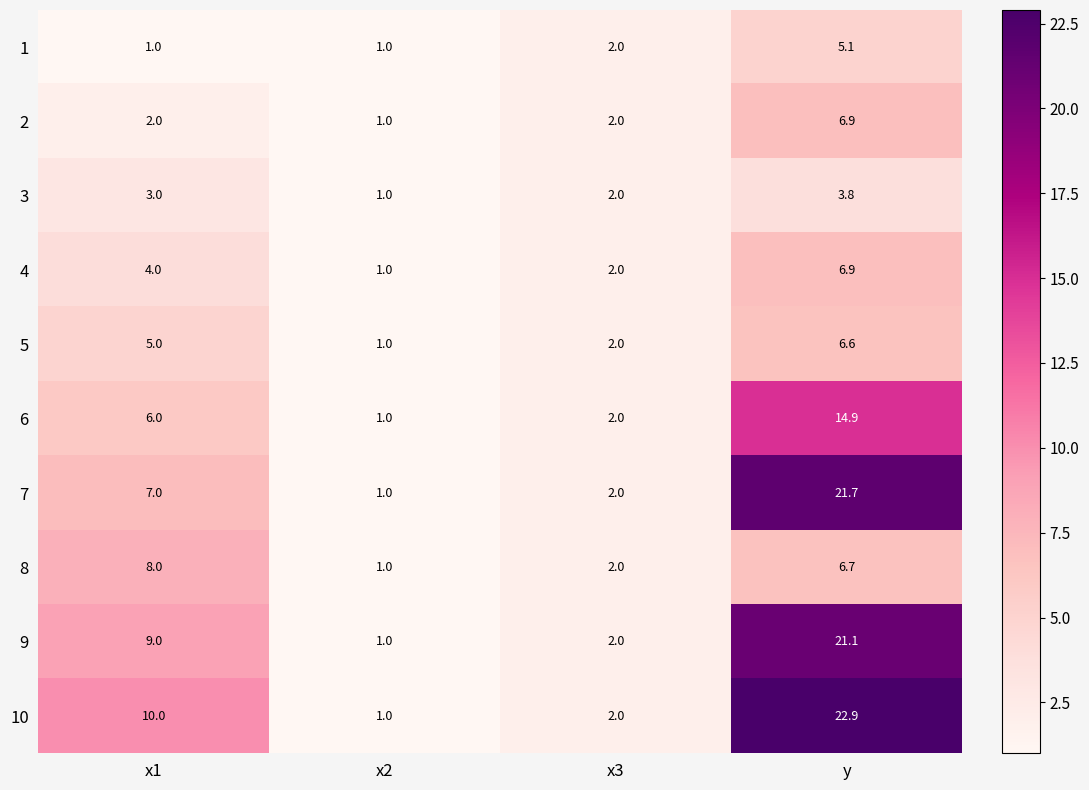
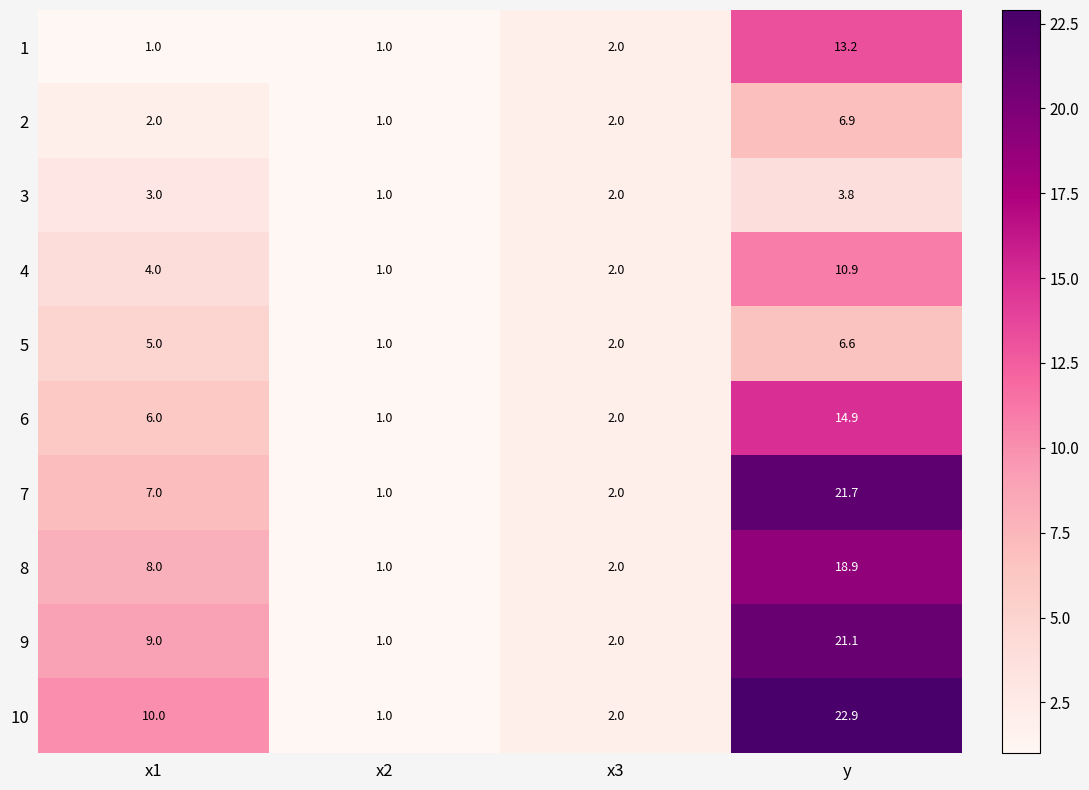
1, y: 5.1 -> 13.2
4, y: 6.9 -> 10.9
8, y: 6.7 -> 18.9
